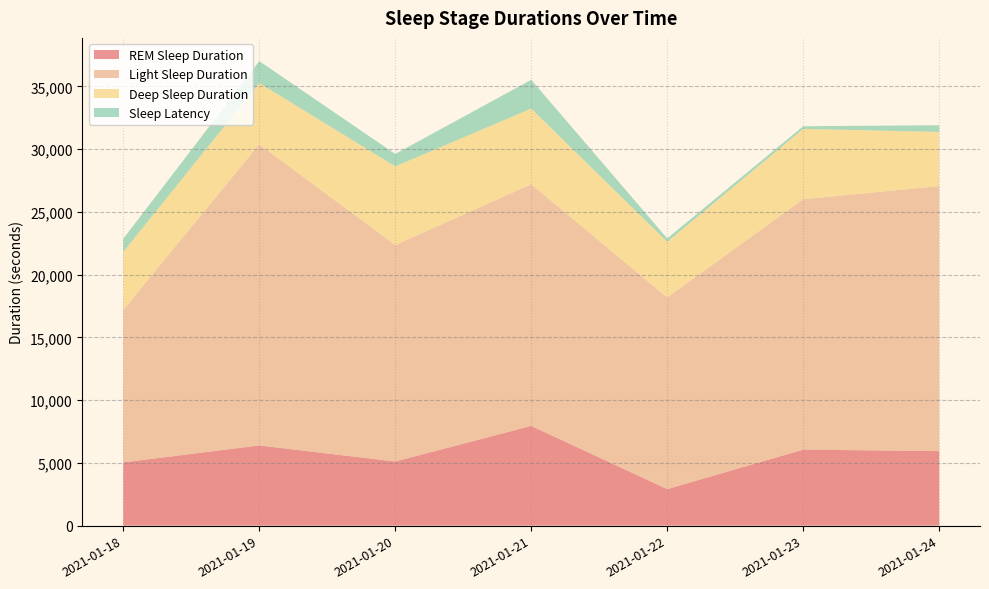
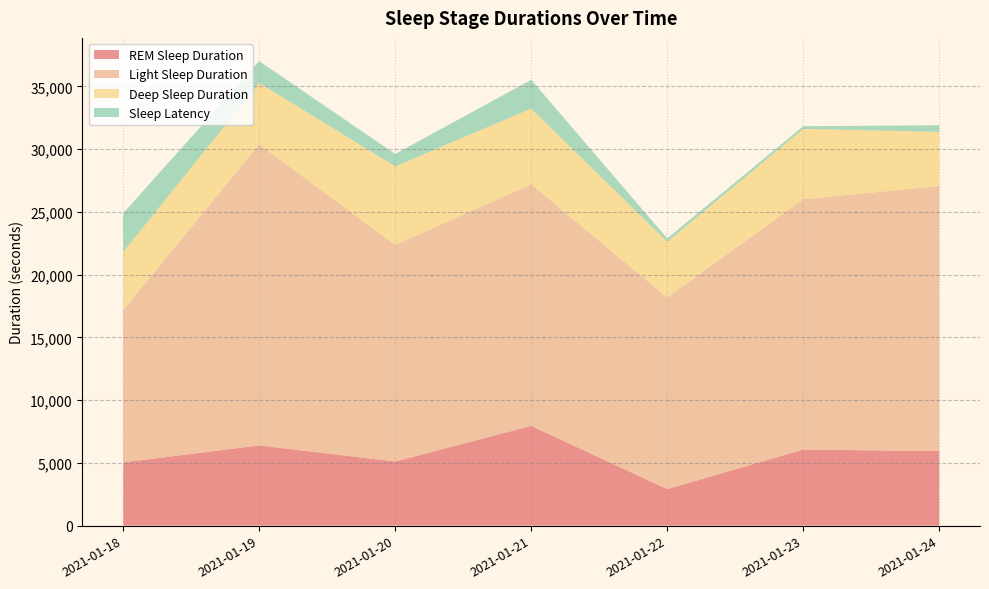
Sleep Latency, 2021-01-18: 1,100 -> 3,100
